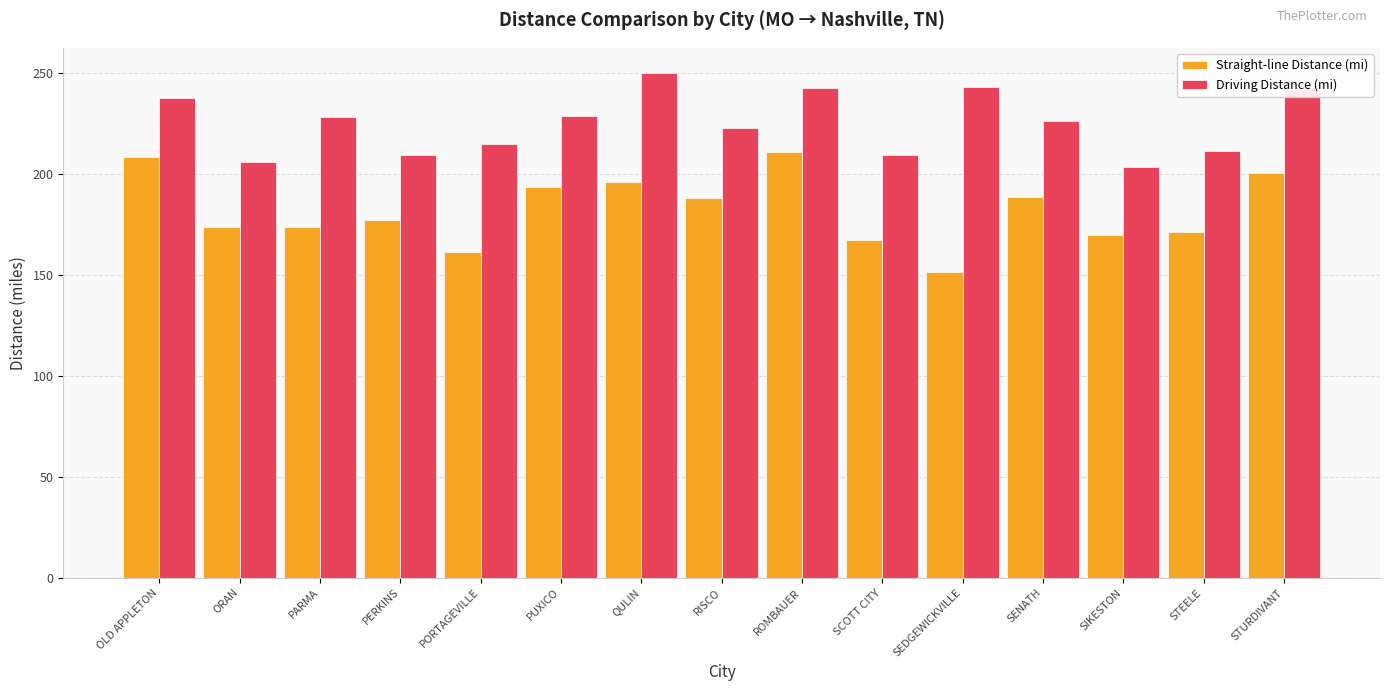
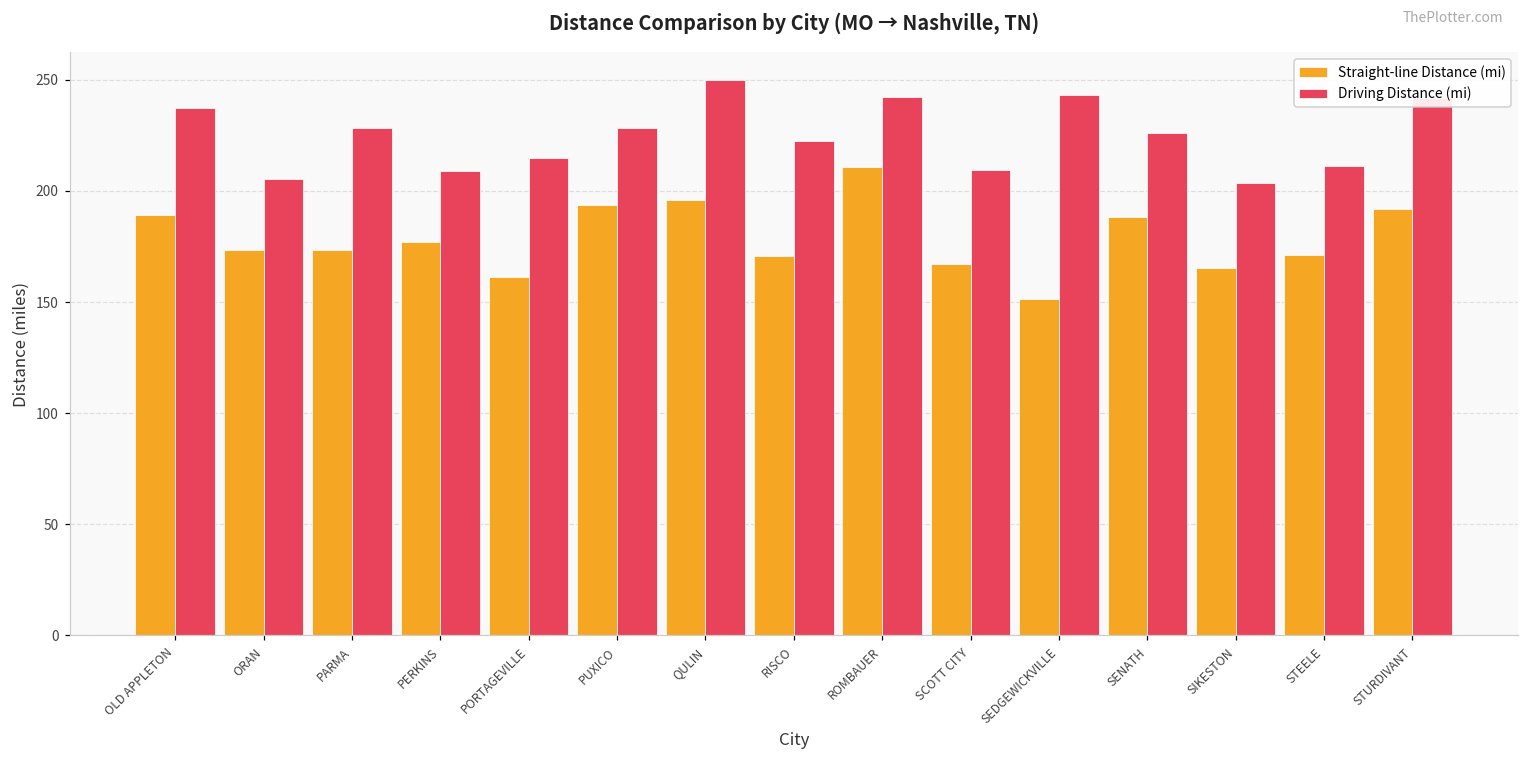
Straight-line Distance (mi), OLD APPLETON: 208 -> 189
Straight-line Distance (mi), RISCO: 188 -> 171
Straight-line Distance (mi), SIKESTON: 170 -> 165
Straight-line Distance (mi), STURDIVANT: 200 -> 192
